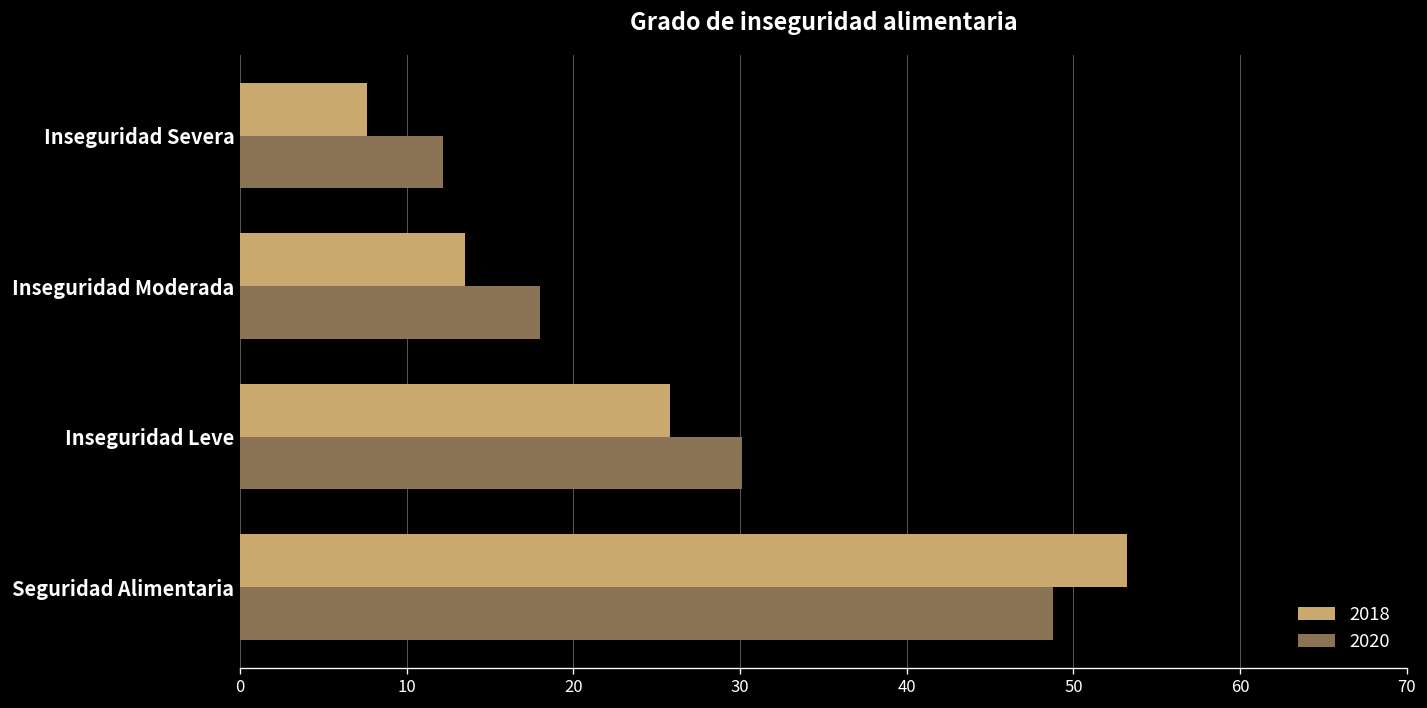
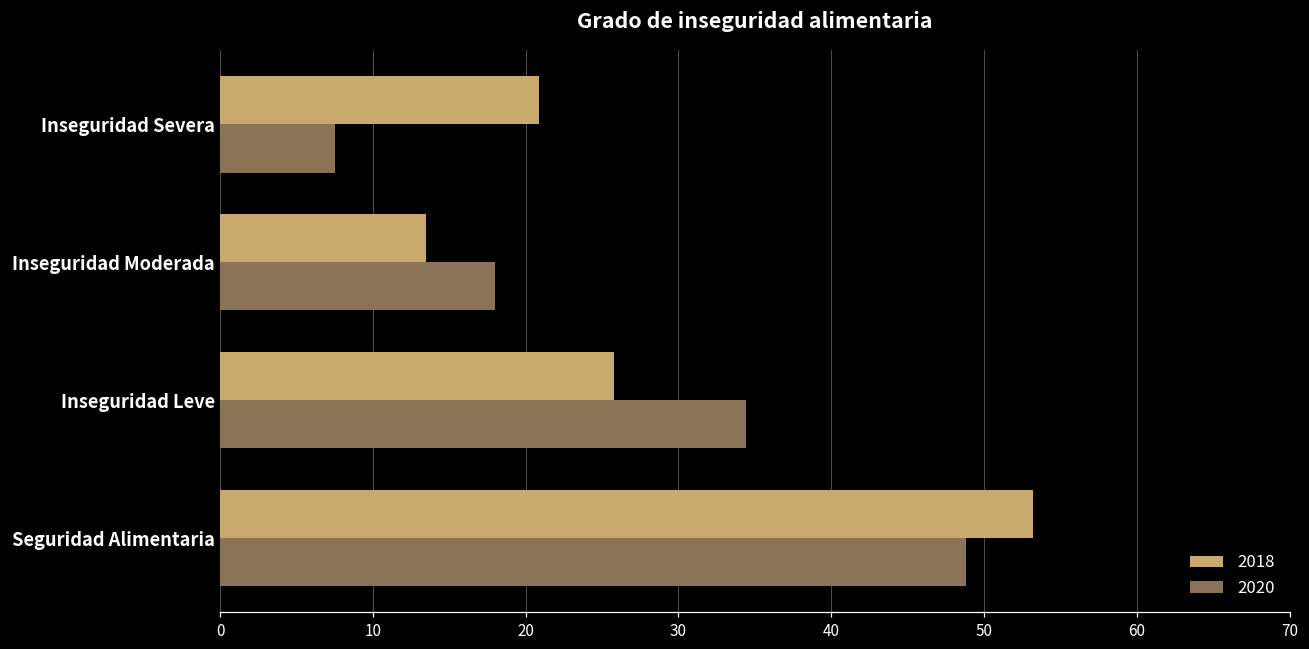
2018, Inseguridad Severa: 7.6 -> 20.9
2020, Inseguridad Severa: 12.2 -> 7.5
2020, Inseguridad Leve: 30.1 -> 34.4
